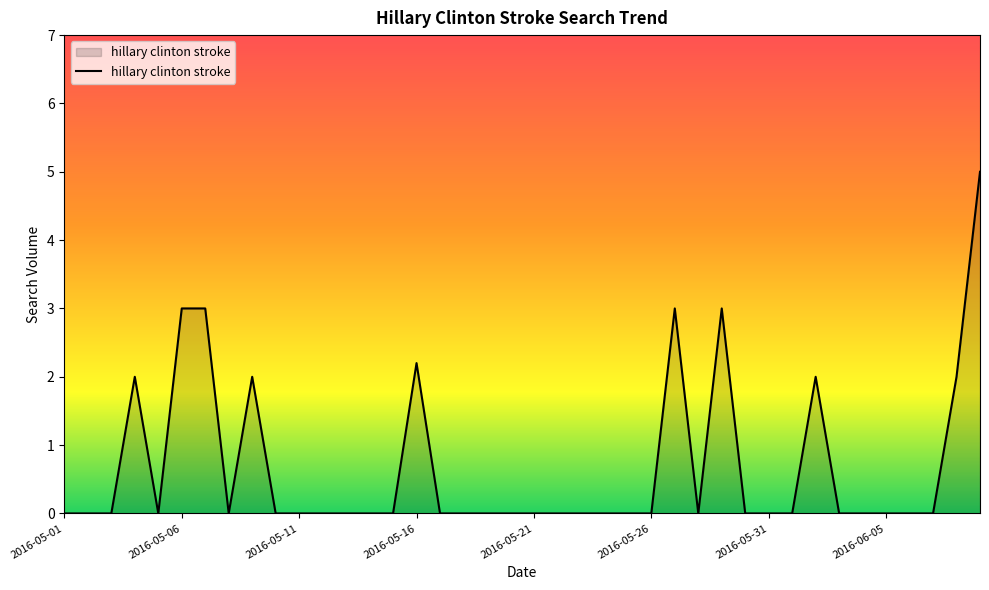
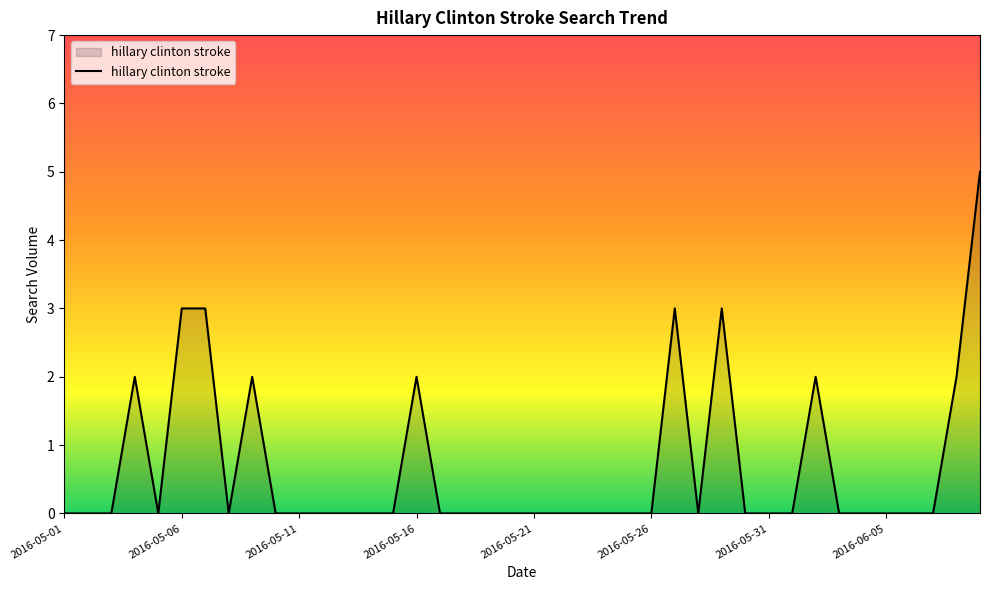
2016-05-16: 2.2 -> 2.0
